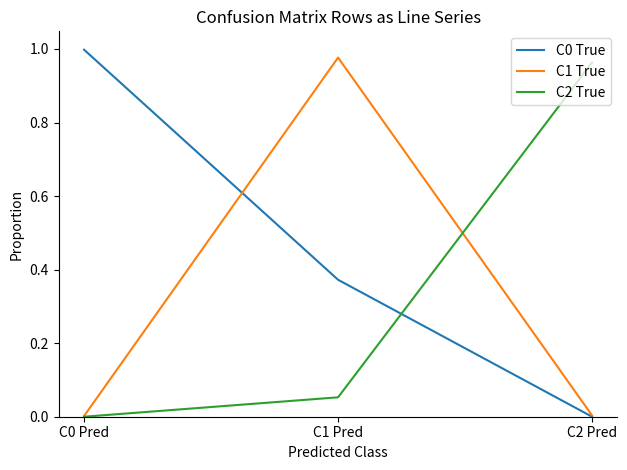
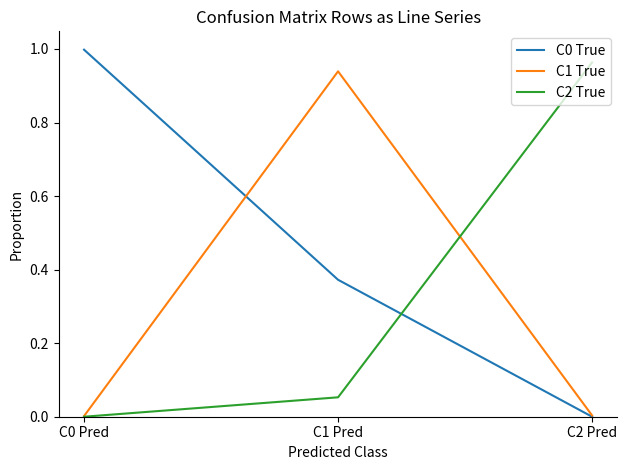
C1 True, C1 Pred: 0.98 -> 0.94
